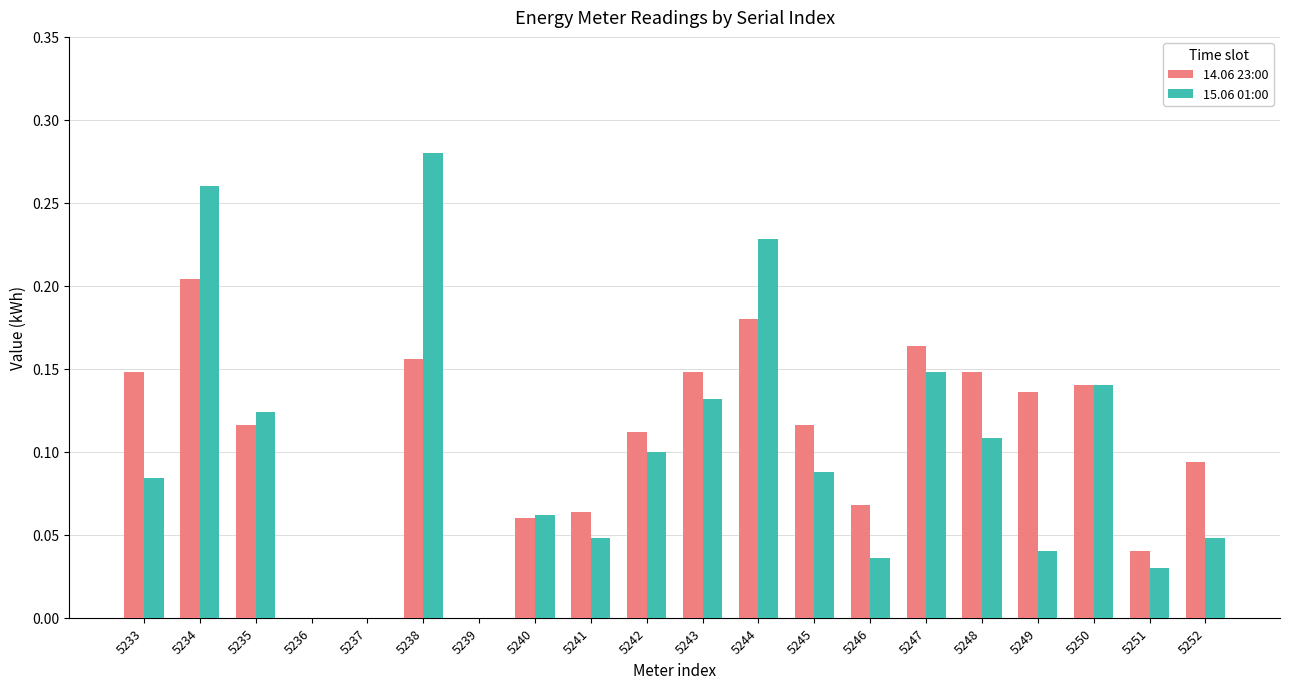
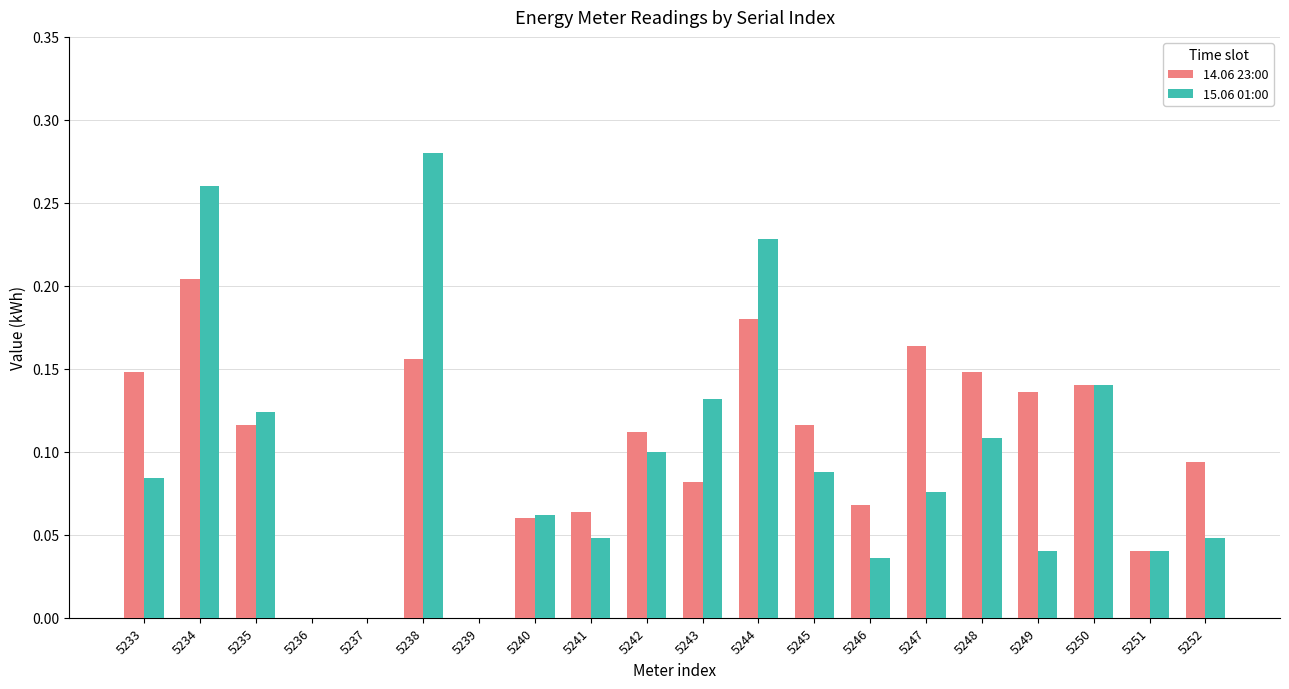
14.06 23:00, 5243: 0.148 -> 0.082
15.06 01:00, 5247: 0.148 -> 0.076
15.06 01:00, 5251: 0.03 -> 0.04
